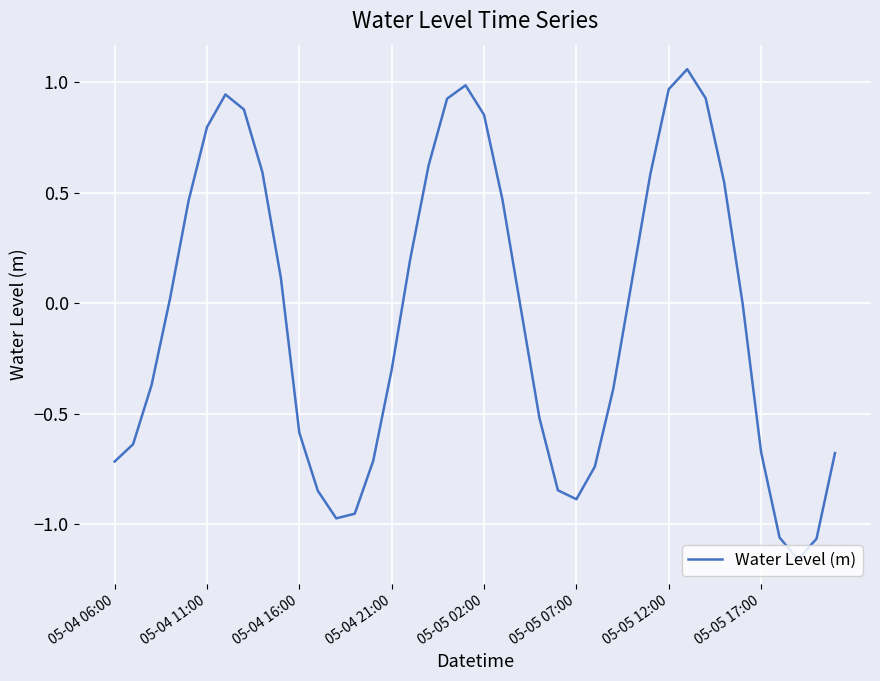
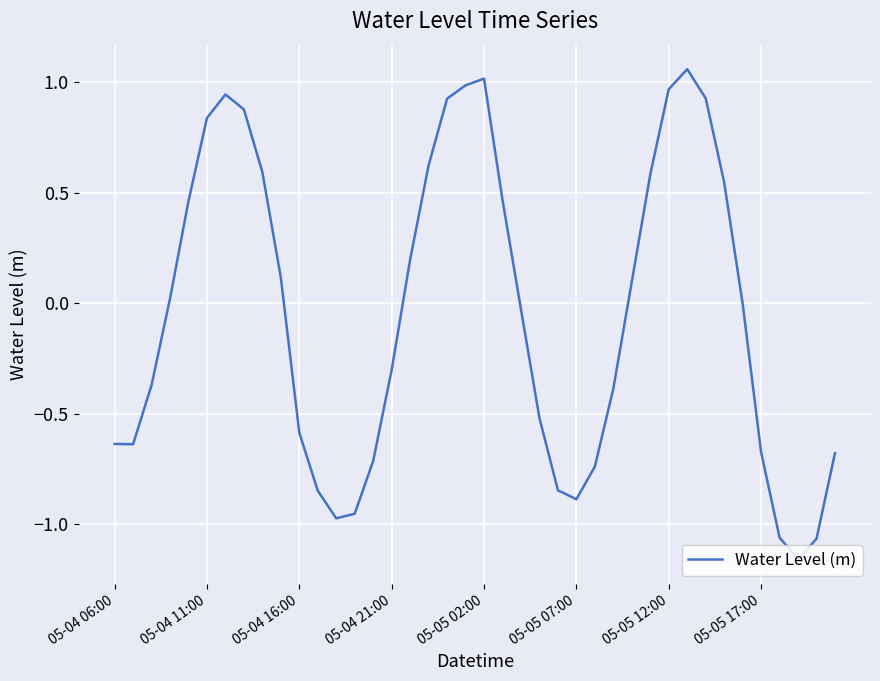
05-04 06:00: -0.72 -> -0.64
05-04 11:00: 0.80 -> 0.84
05-05 02:00: 0.85 -> 1.02
